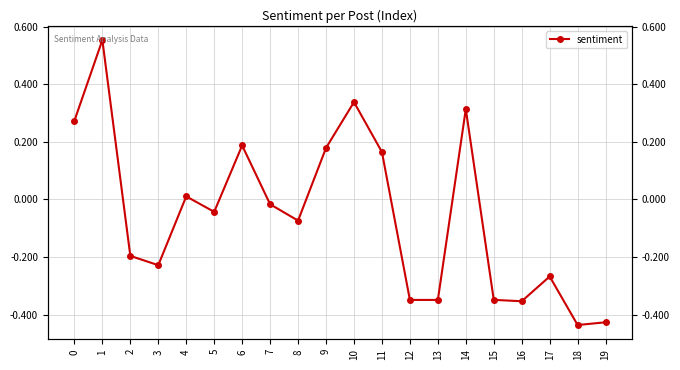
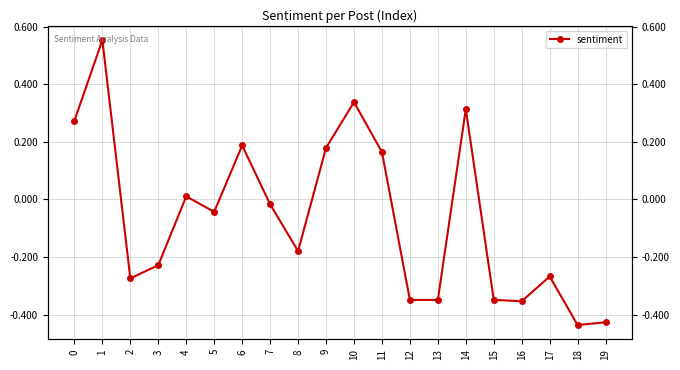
2: -0.20 -> -0.27
8: -0.07 -> -0.18
